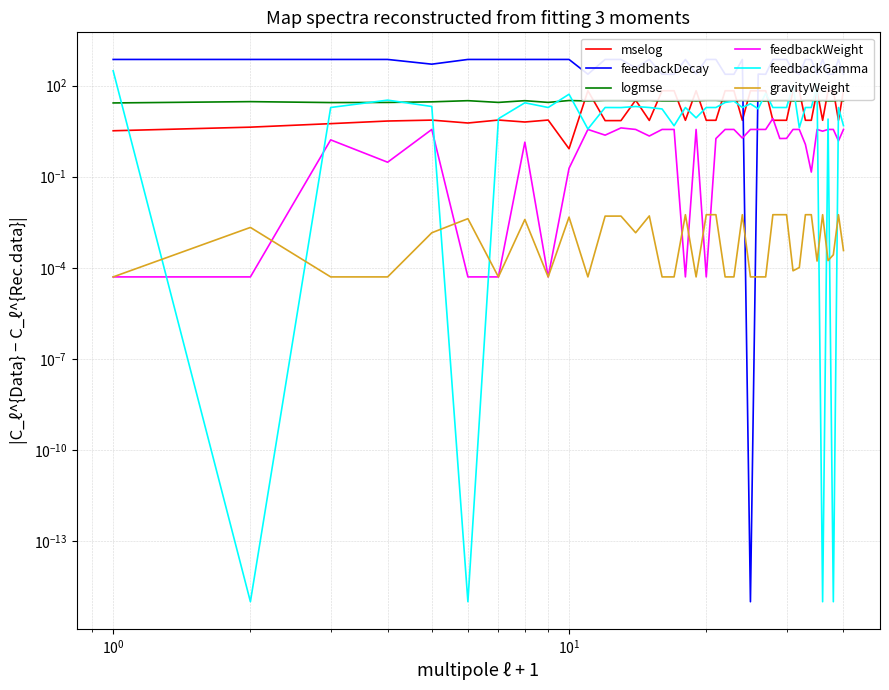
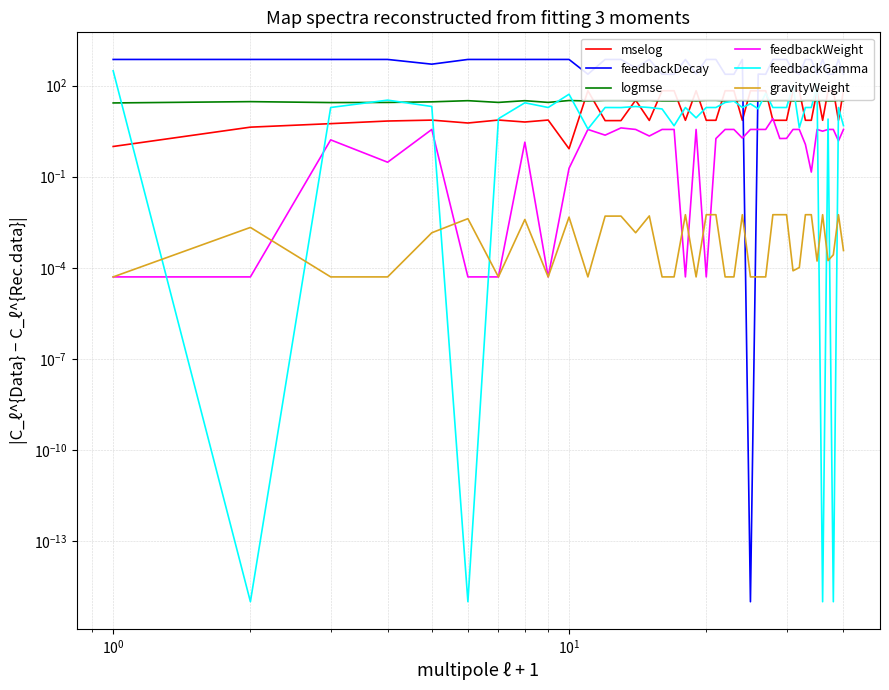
mselog, 10^0: 3 -> 1.0
